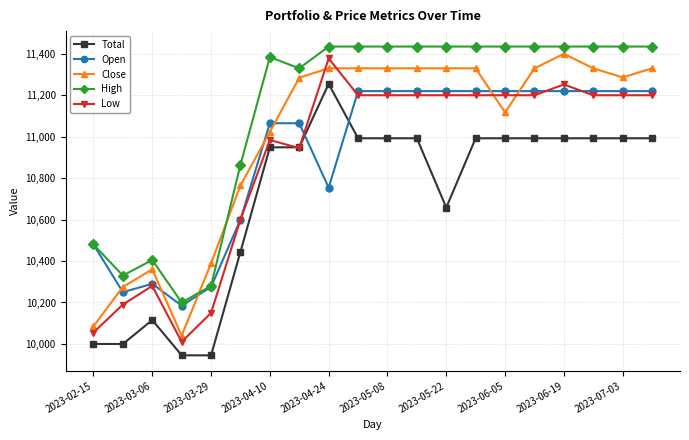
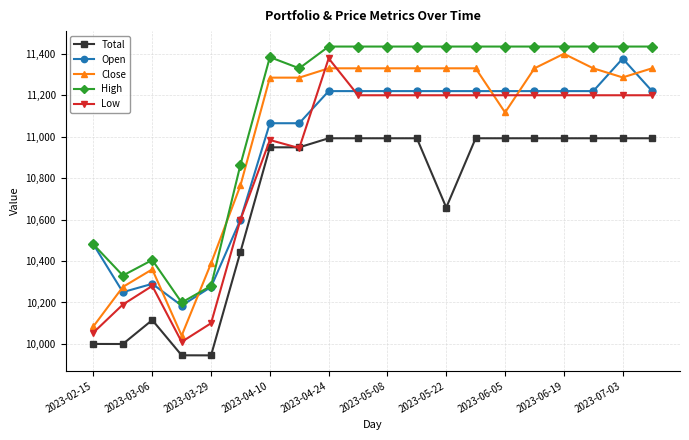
Low, 2023-03-29: 10,150 -> 10,100
Close, 2023-04-10: 11,020 -> 11,290
Total, 2023-04-24: 11,250 -> 10,990
Open, 2023-04-24: 10,750 -> 11,220
Low, 2023-06-19: 11,250 -> 11,200
Open, 2023-07-03: 11,220 -> 11,380
